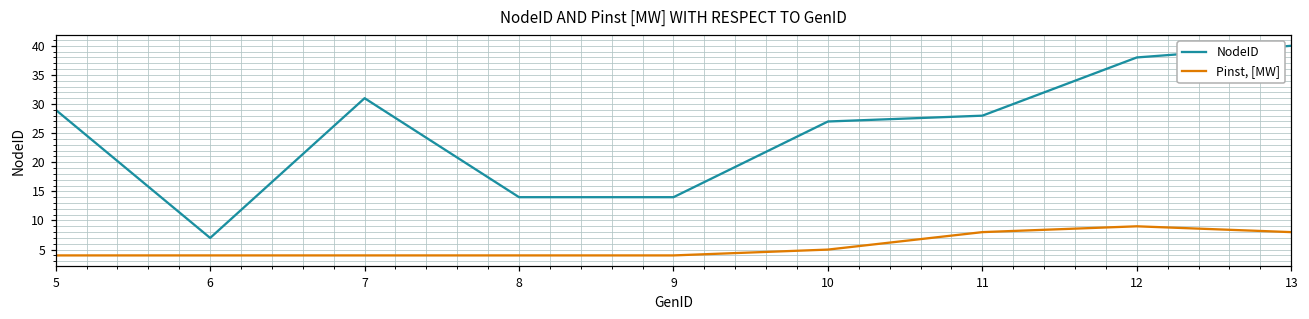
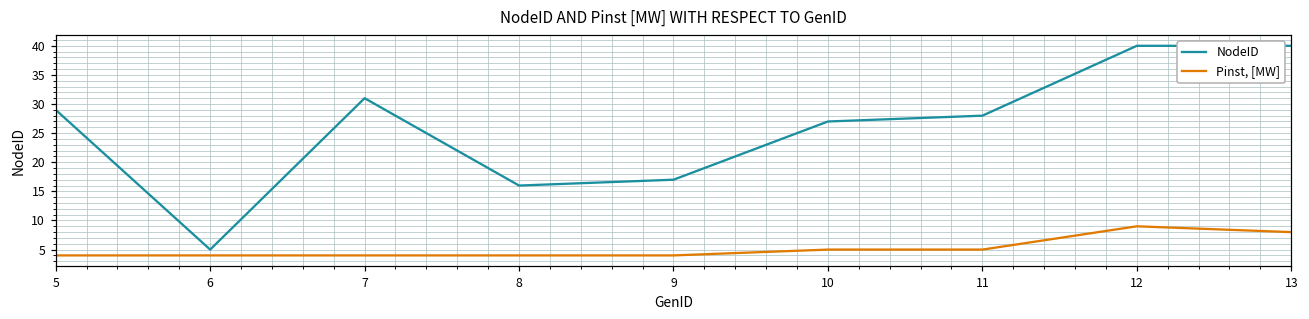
NodeID, 6: 7 -> 5
NodeID, 8: 14 -> 16
NodeID, 9: 14 -> 17
Pinst, [MW], 11: 8 -> 5
NodeID, 12: 38 -> 40
